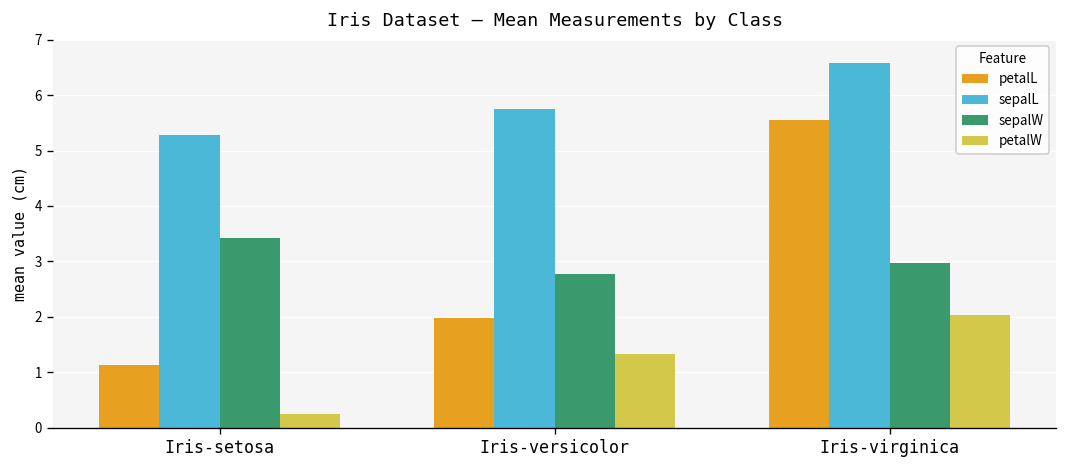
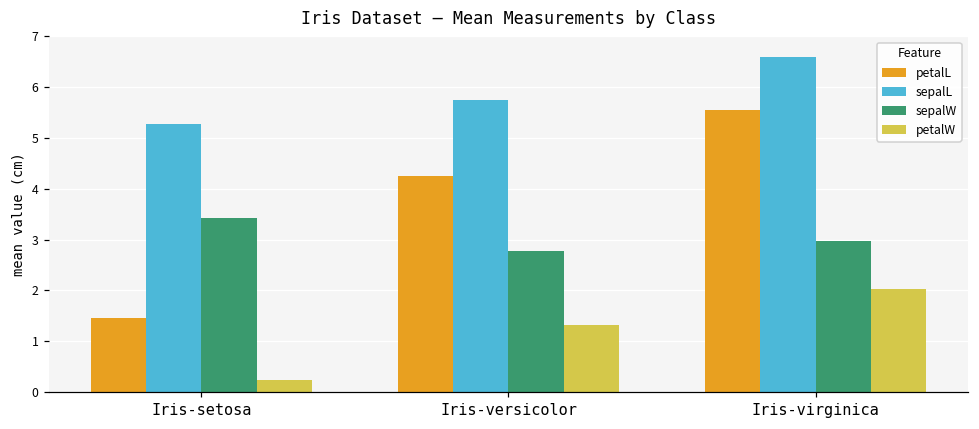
petalL, Iris-setosa: 1.1 -> 1.5
petalL, Iris-versicolor: 2.0 -> 4.3
